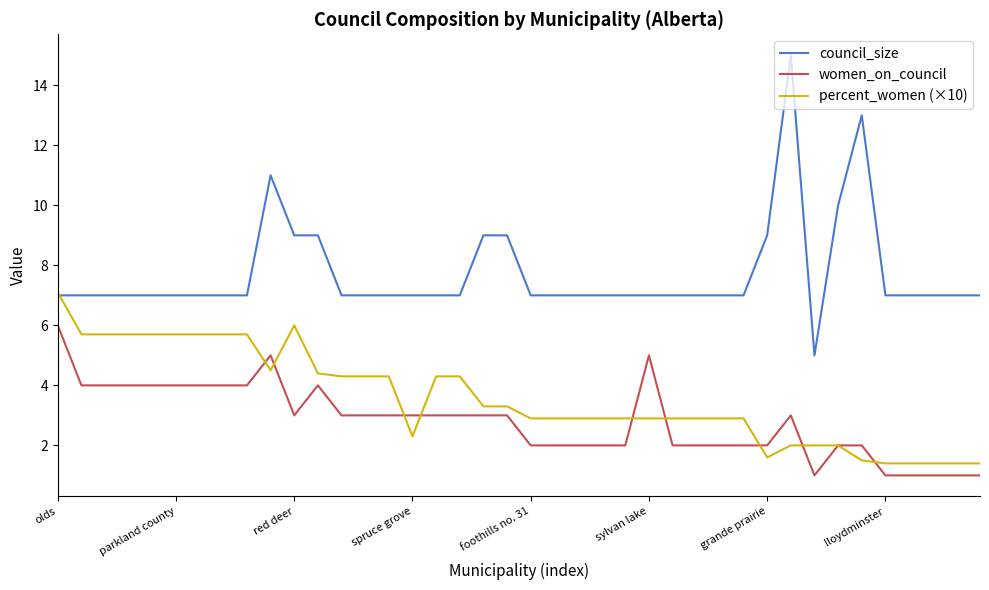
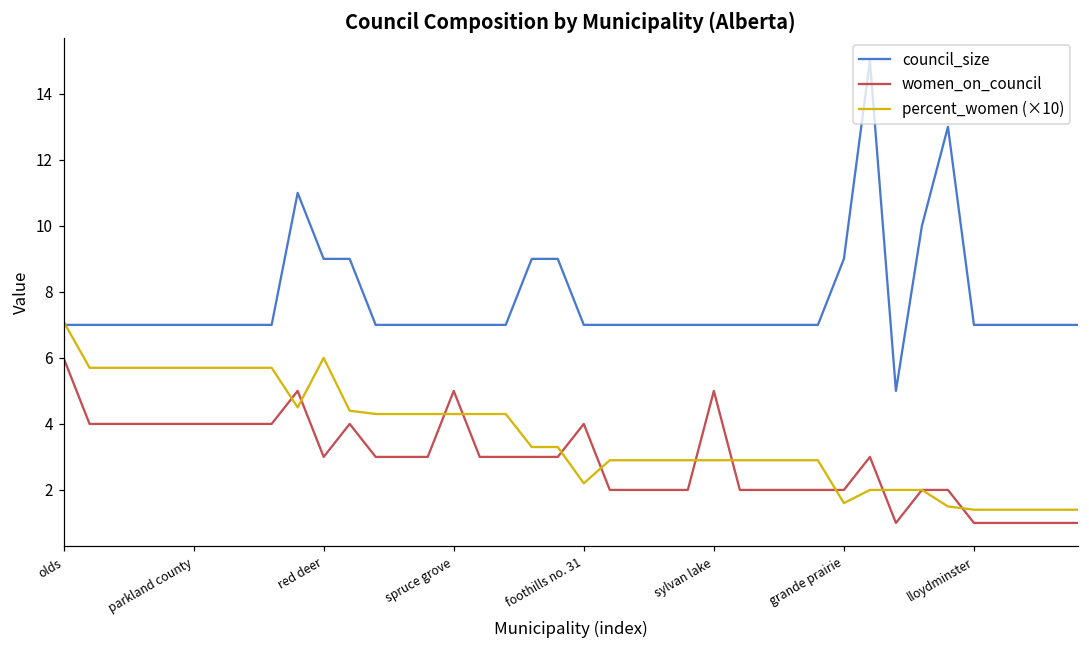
women_on_council, spruce grove: 3 -> 5
percent_women (×10), spruce grove: 2.3 -> 4.3
women_on_council, foothills no. 31: 2 -> 4
percent_women (×10), foothills no. 31: 2.9 -> 2.2
